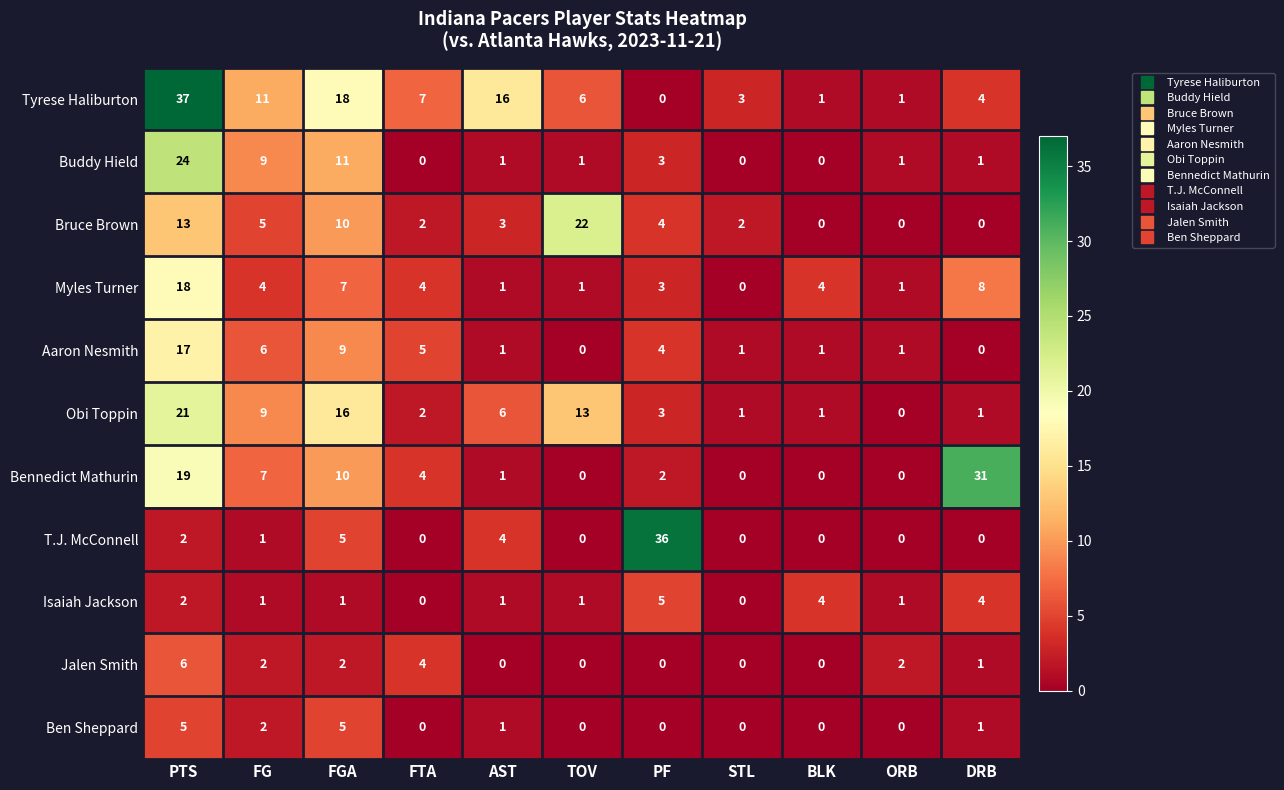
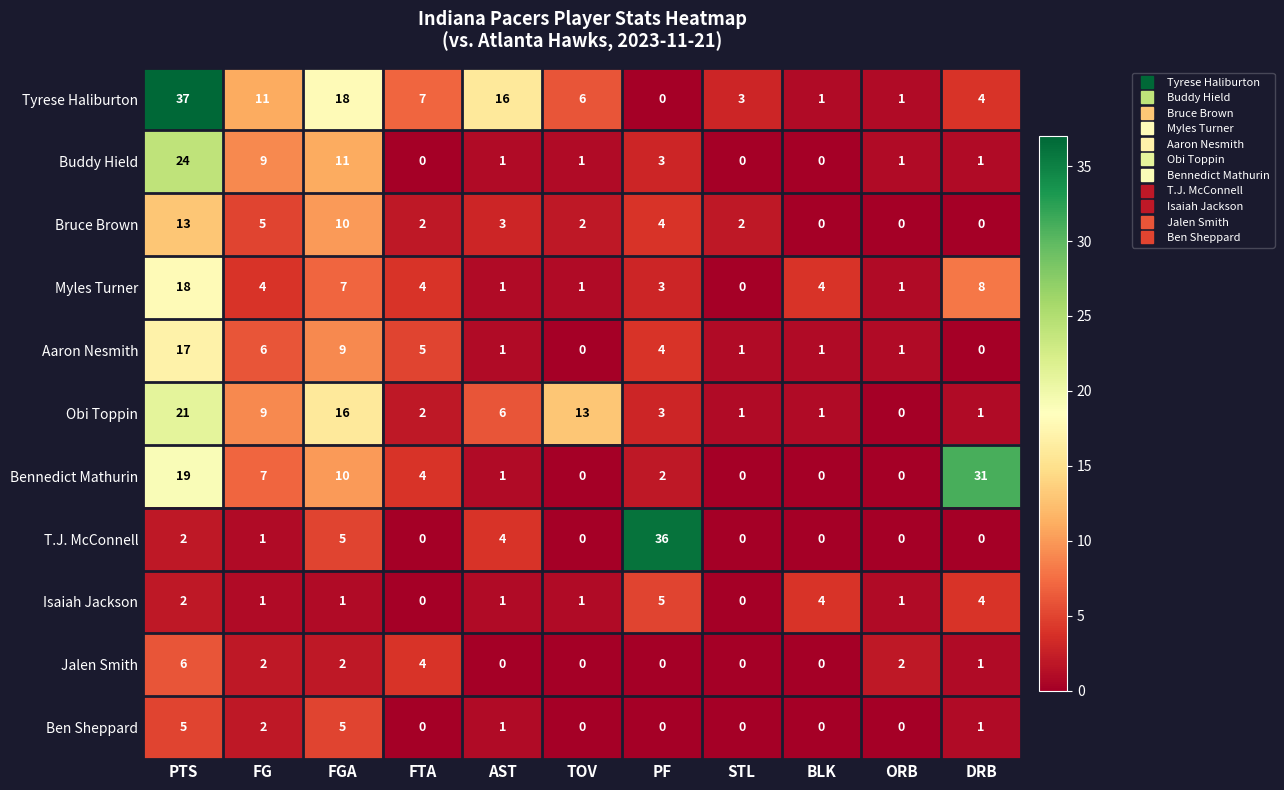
Bruce Brown, TOV: 22 -> 2
